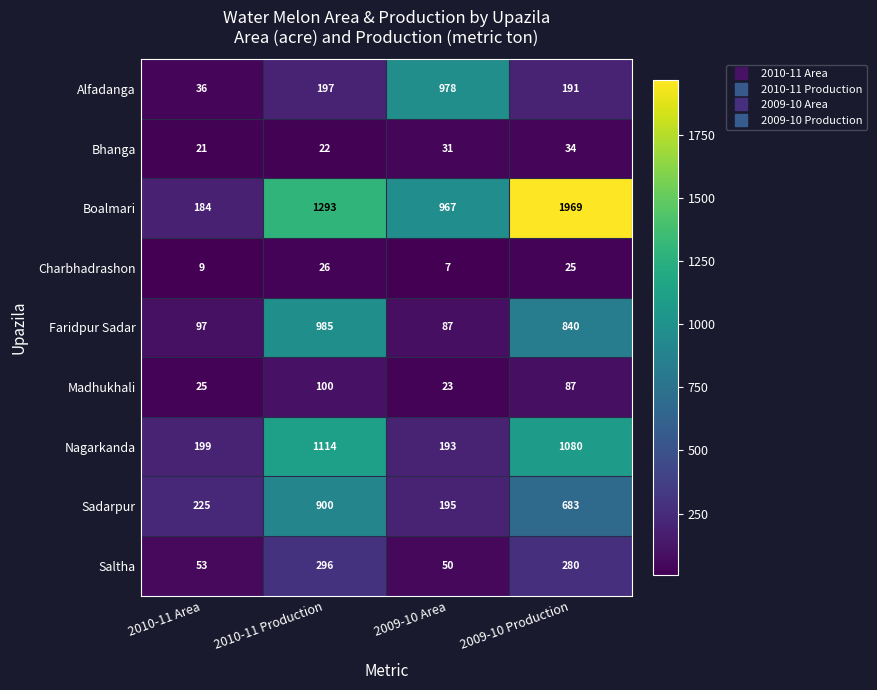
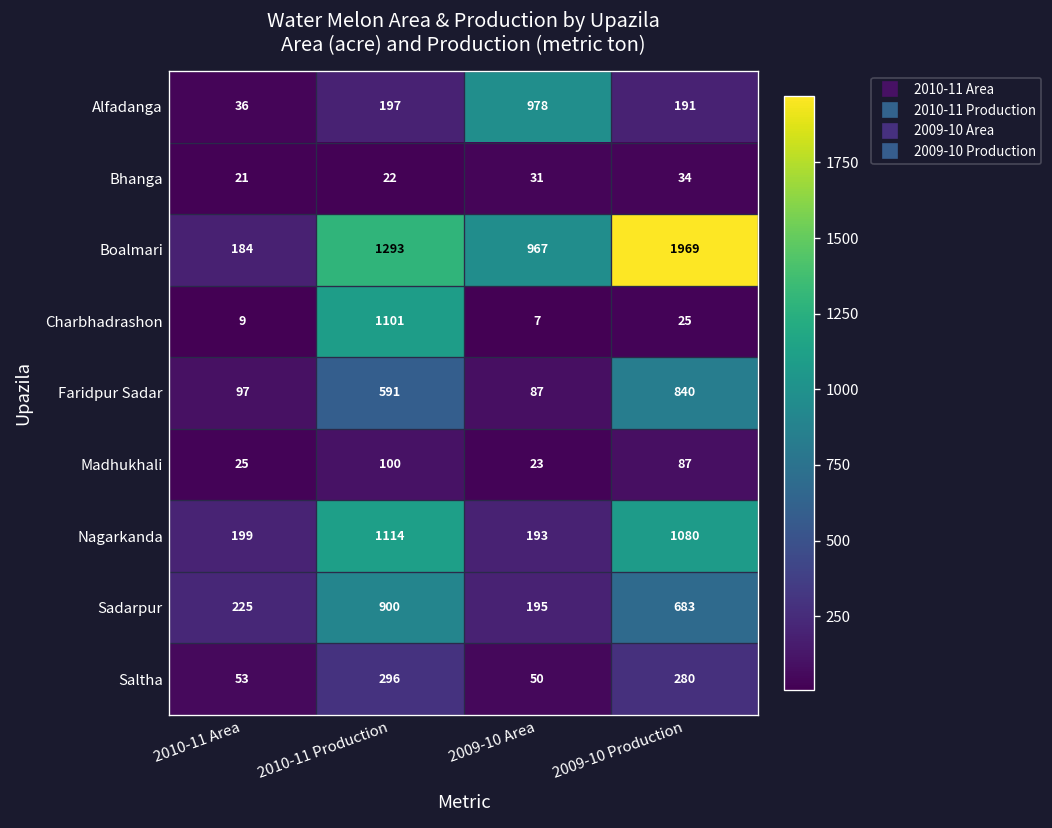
Charbhadrashon, 2010-11 Production: 26 -> 1101
Faridpur Sadar, 2010-11 Production: 985 -> 591
